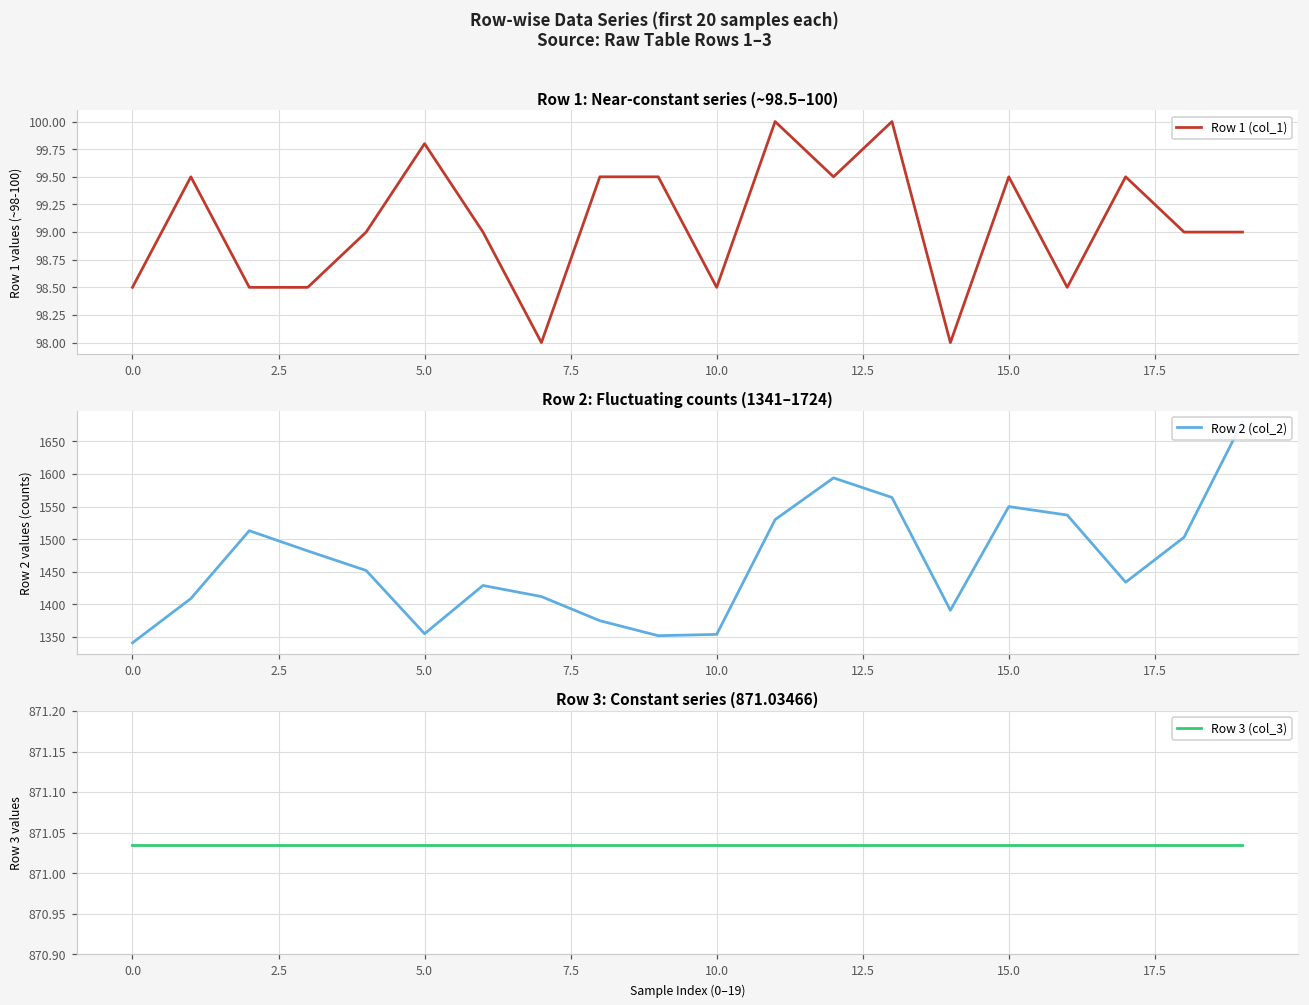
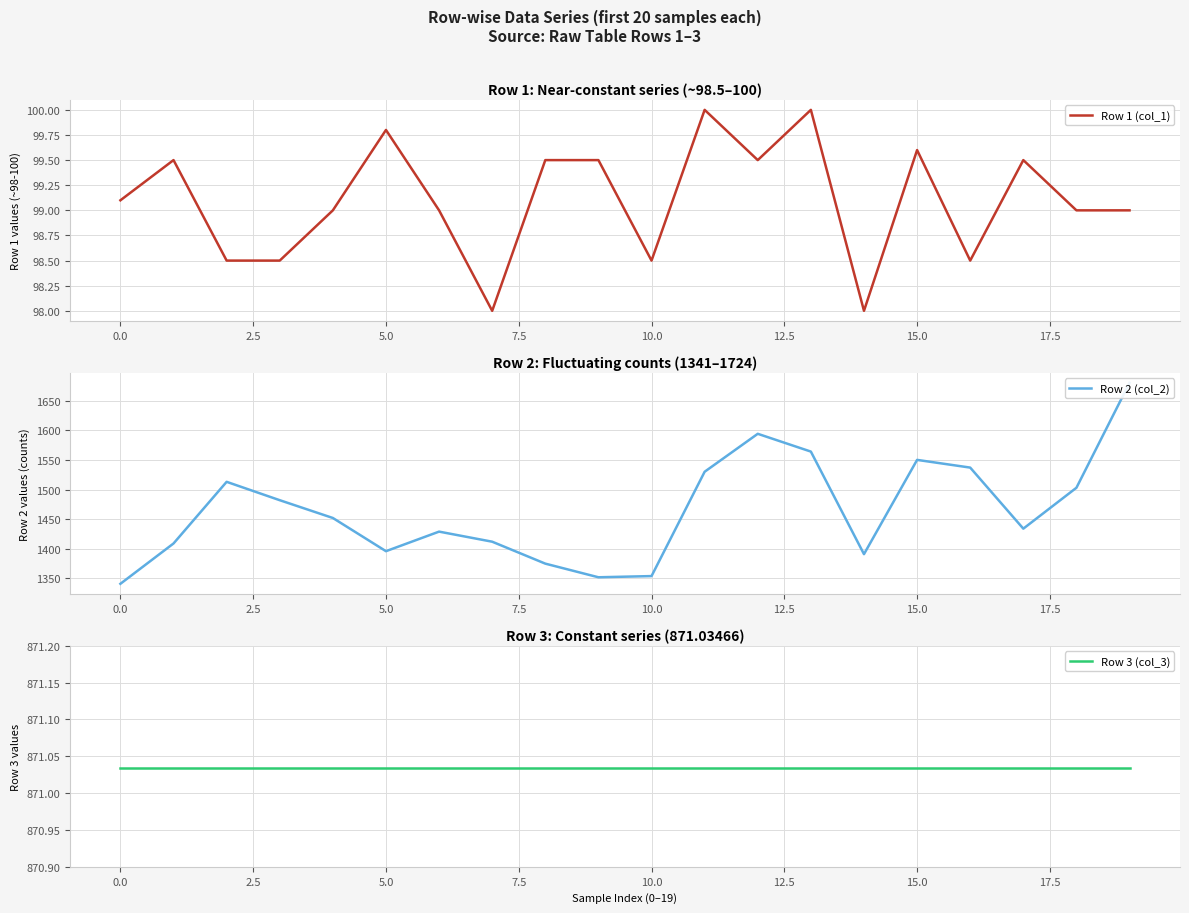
Row 1: Near-constant series (~98.5–100), 0.0: 98.5 -> 99.1
Row 1: Near-constant series (~98.5–100), 15.0: 99.5 -> 99.6
Row 2: Fluctuating counts (1341–1724), 5.0: 1360 -> 1400
